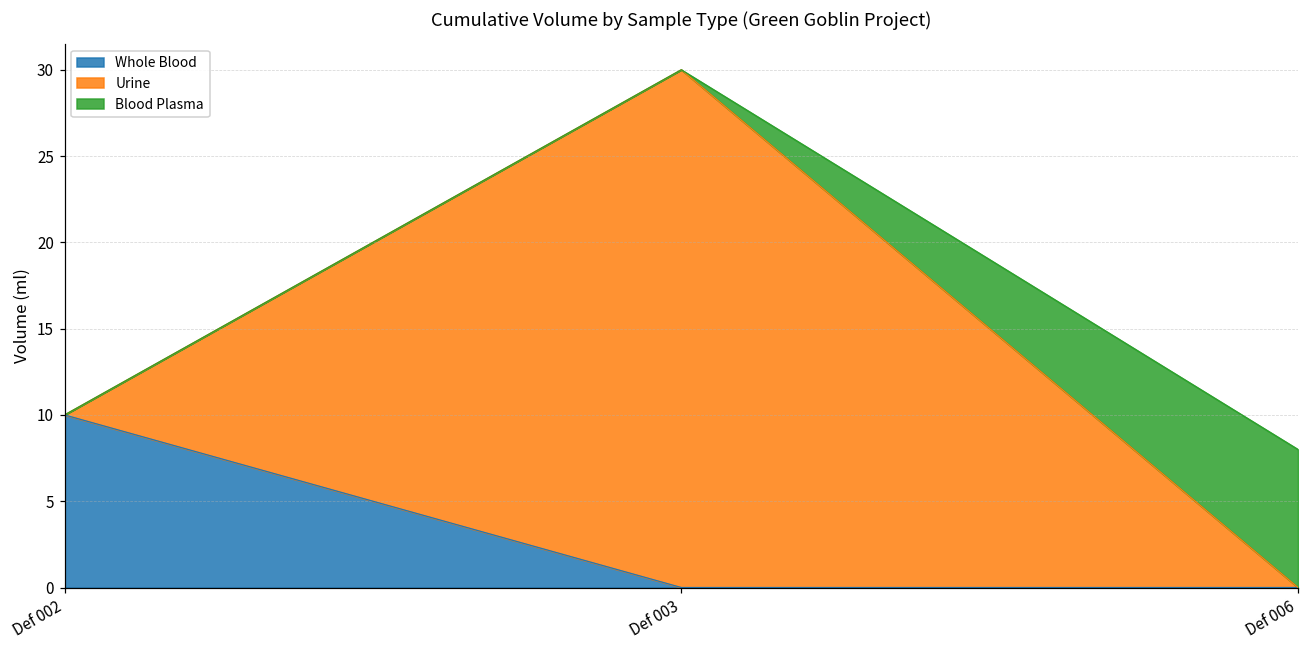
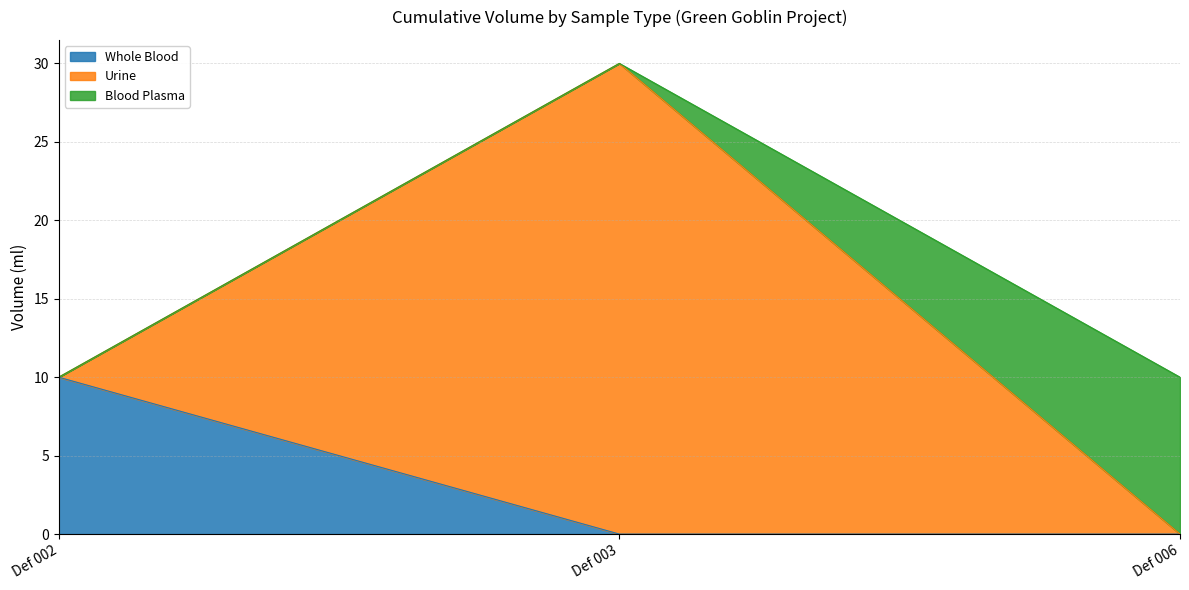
Blood Plasma, Def 006: 8 -> 10
